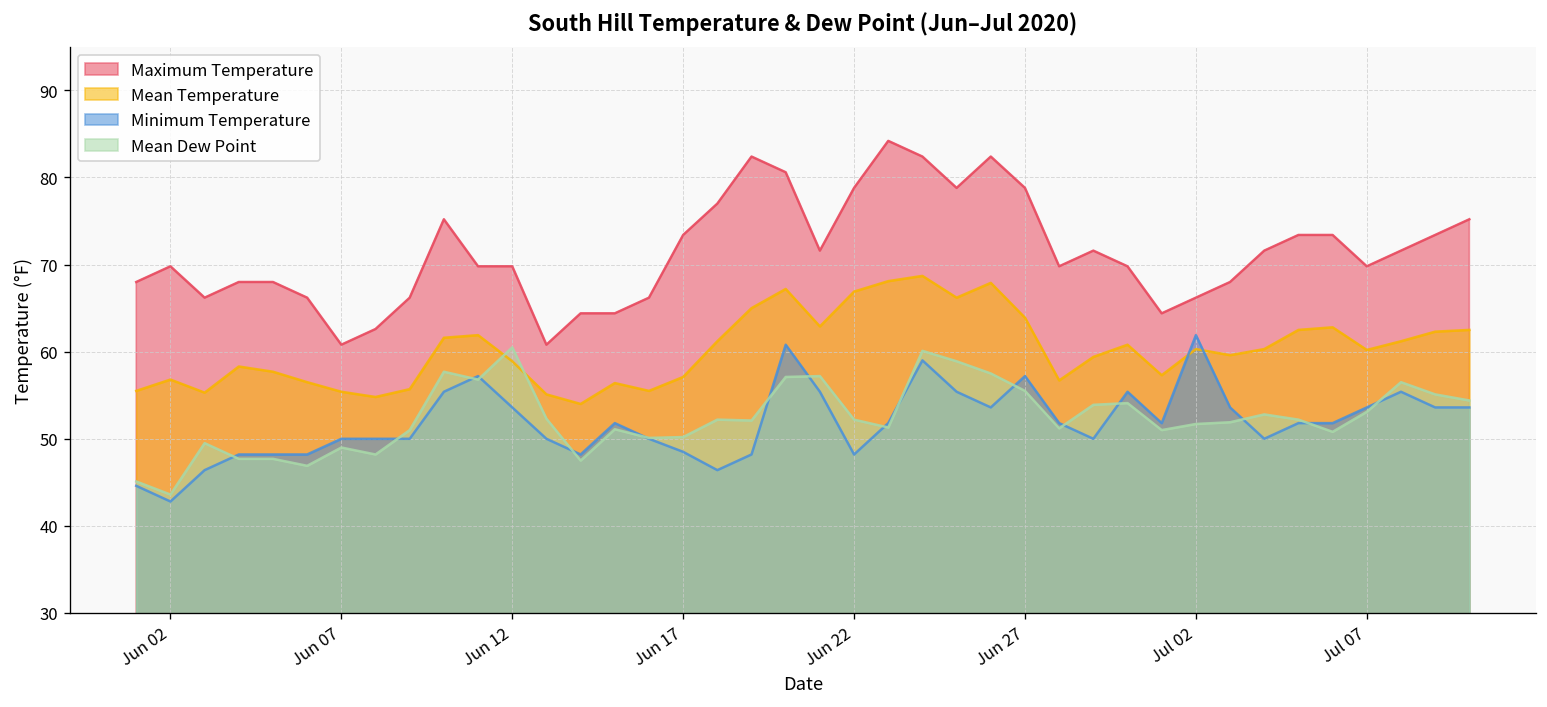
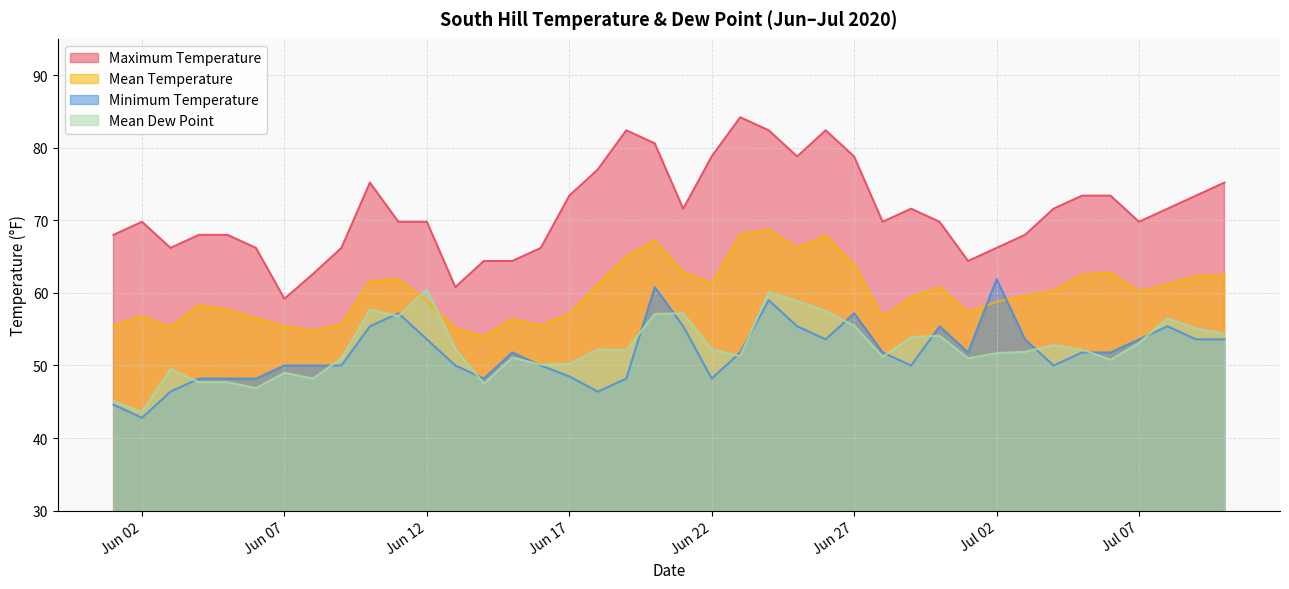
Maximum Temperature, Jun 07: 61 -> 59
Mean Temperature, Jun 22: 67 -> 61
Mean Temperature, Jul 02: 60 -> 59
